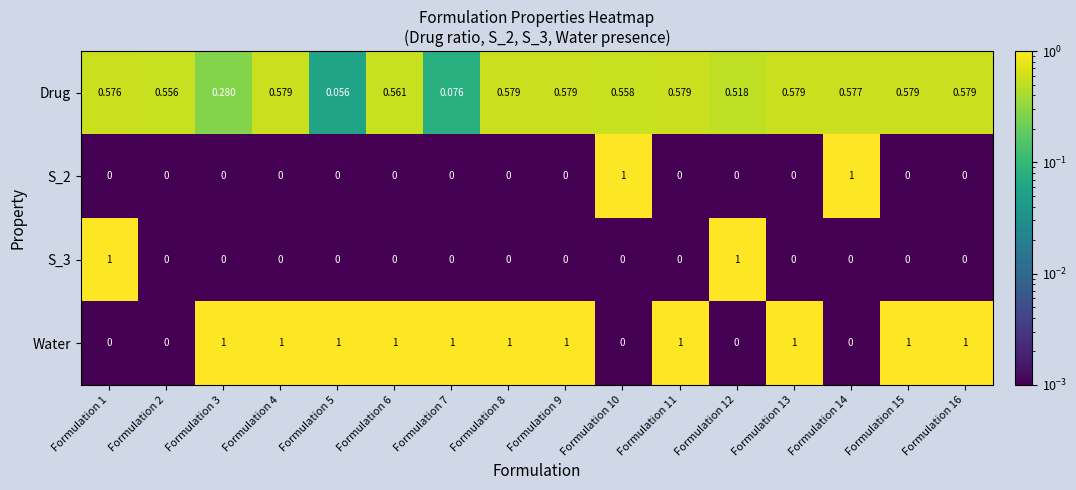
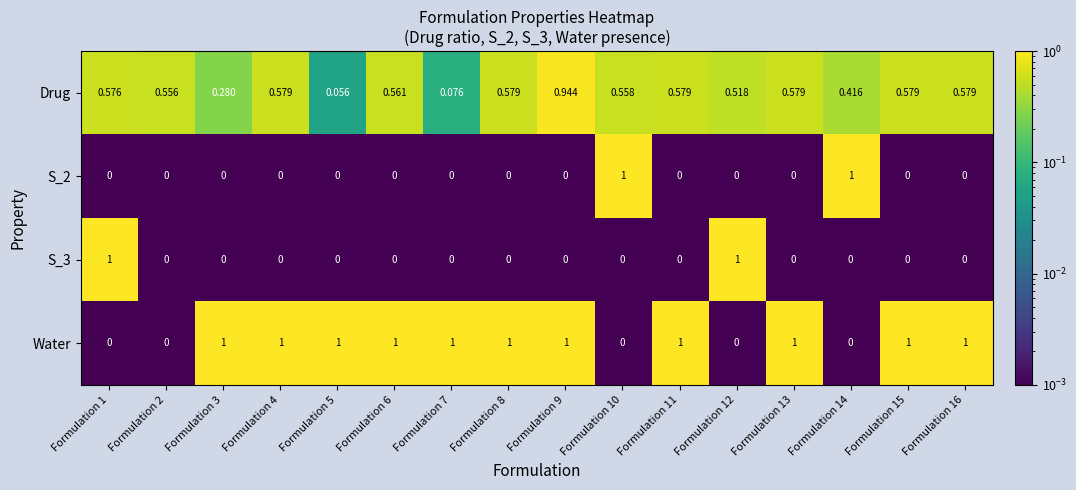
Drug, Formulation 9: 0.579 -> 0.944
Drug, Formulation 14: 0.577 -> 0.416
